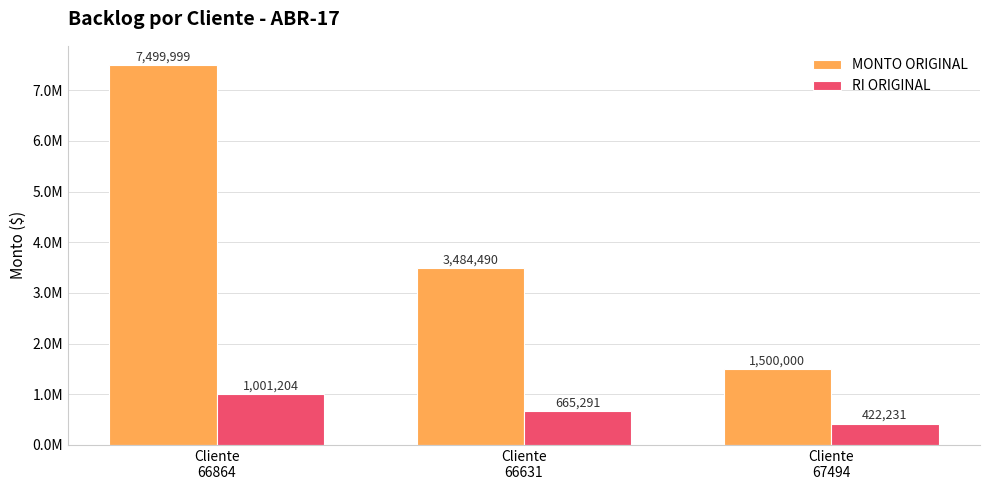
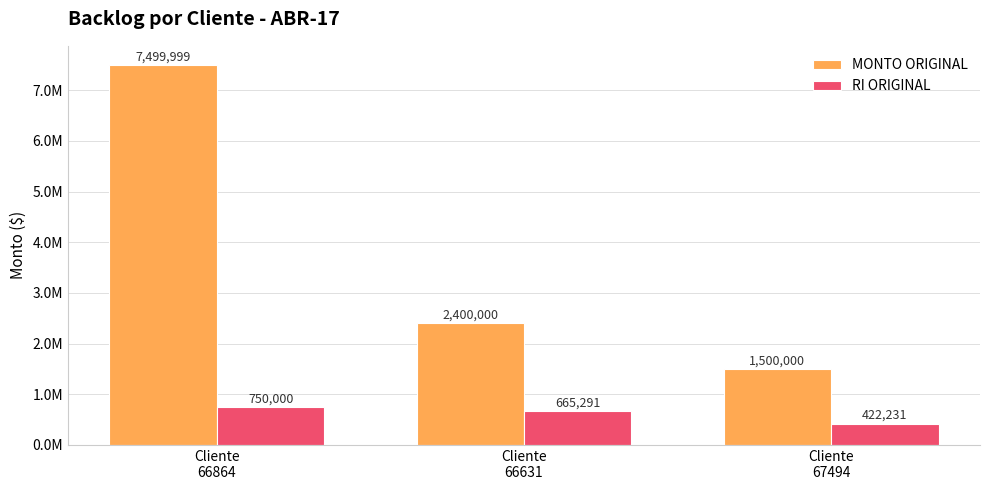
RI ORIGINAL, Cliente 66864: 1,001,204 -> 750,000
MONTO ORIGINAL, Cliente 66631: 3,484,490 -> 2,400,000
